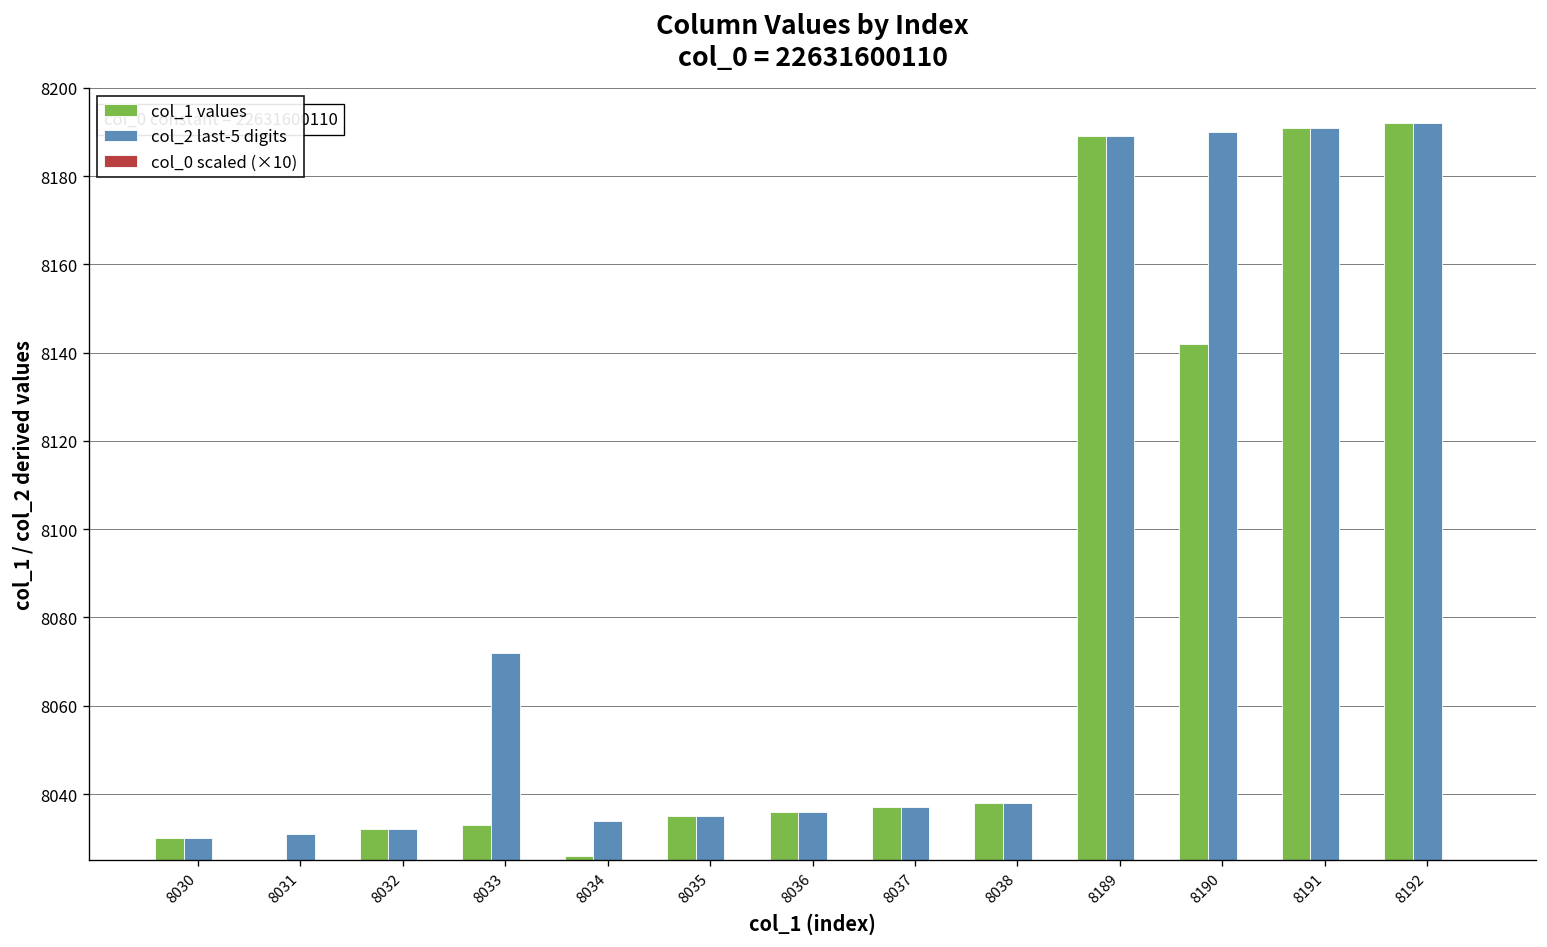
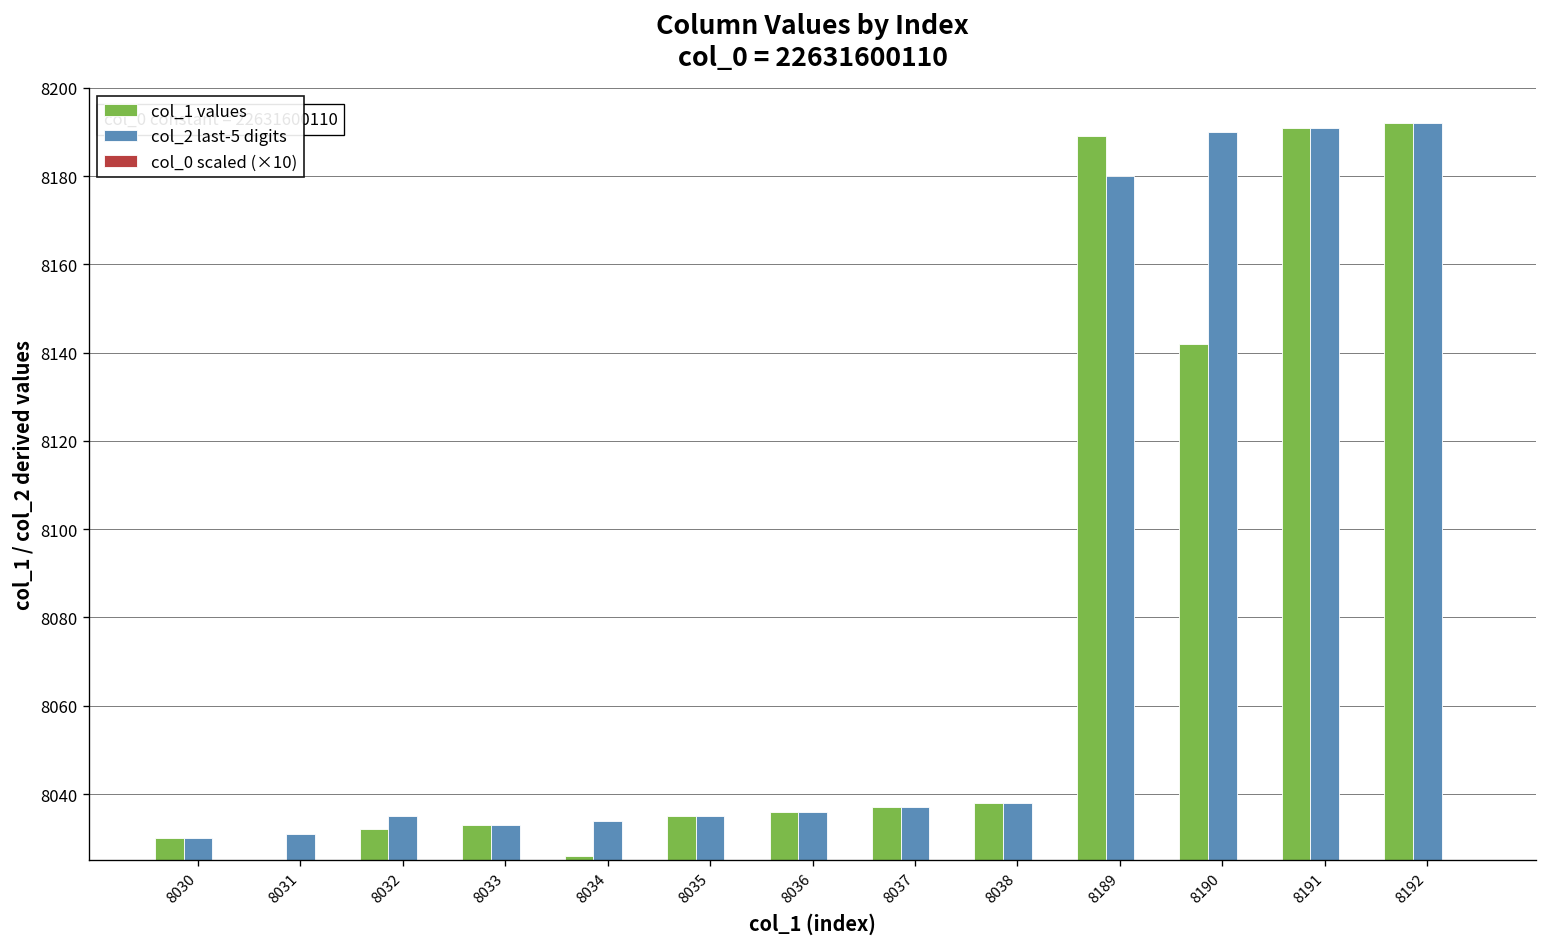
col_2 last-5 digits, 8032: 8032 -> 8035
col_2 last-5 digits, 8033: 8072 -> 8033
col_2 last-5 digits, 8189: 8189 -> 8180
